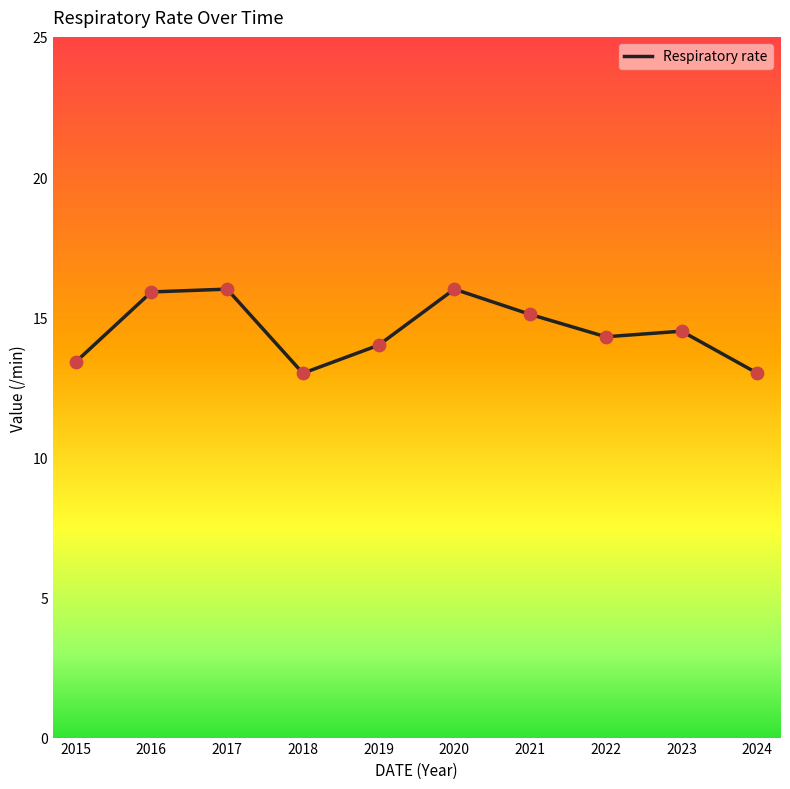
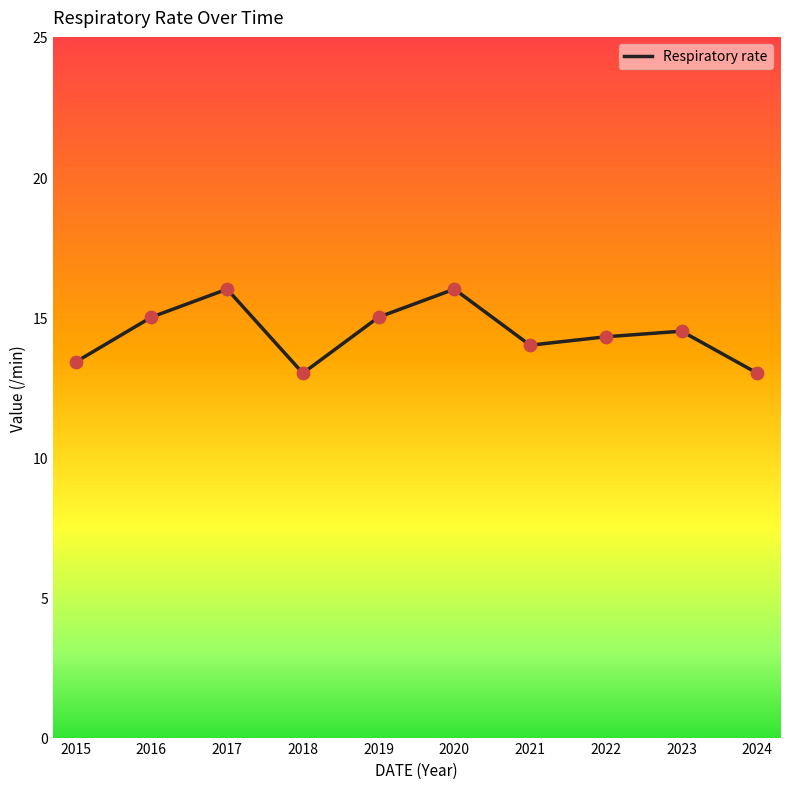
2016: 15.9 -> 15.0
2019: 14 -> 15
2021: 15.1 -> 14.0
